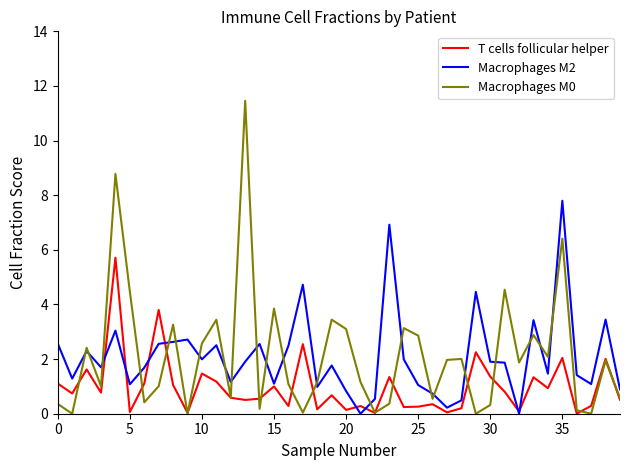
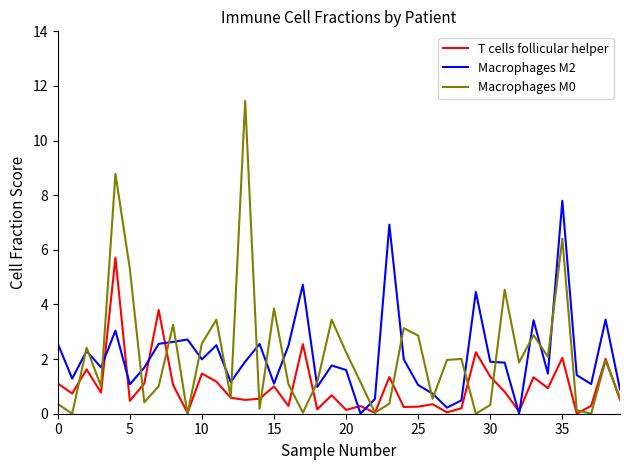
T cells follicular helper, 5: 0.1 -> 0.5
Macrophages M0, 5: 4.5 -> 5.3
Macrophages M2, 20: 0.8 -> 1.6
Macrophages M0, 20: 3.1 -> 2.2
